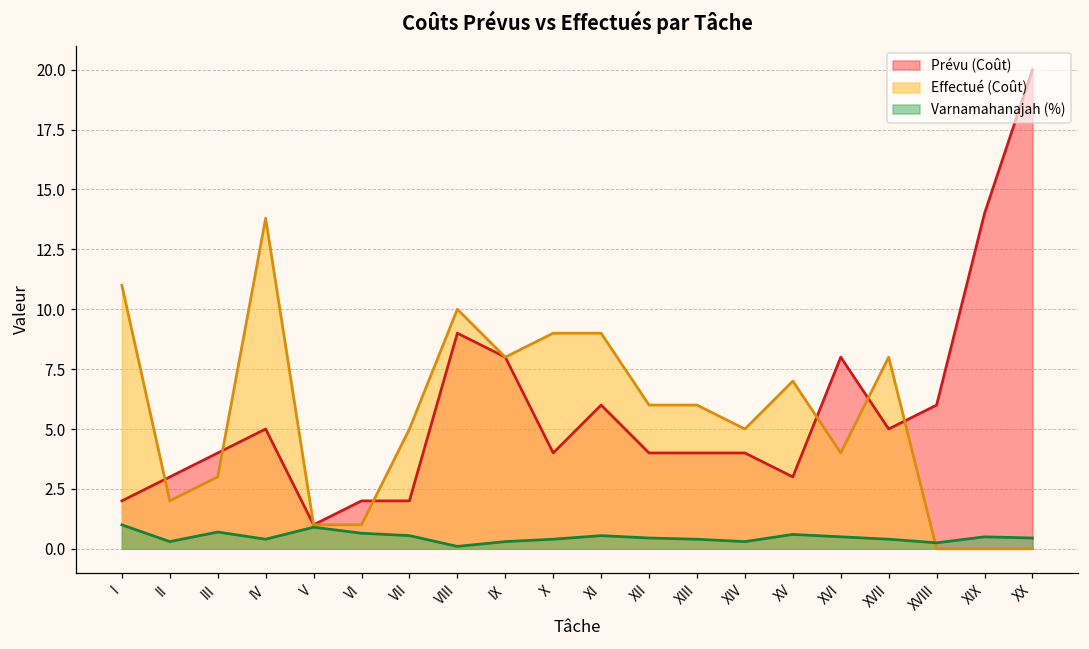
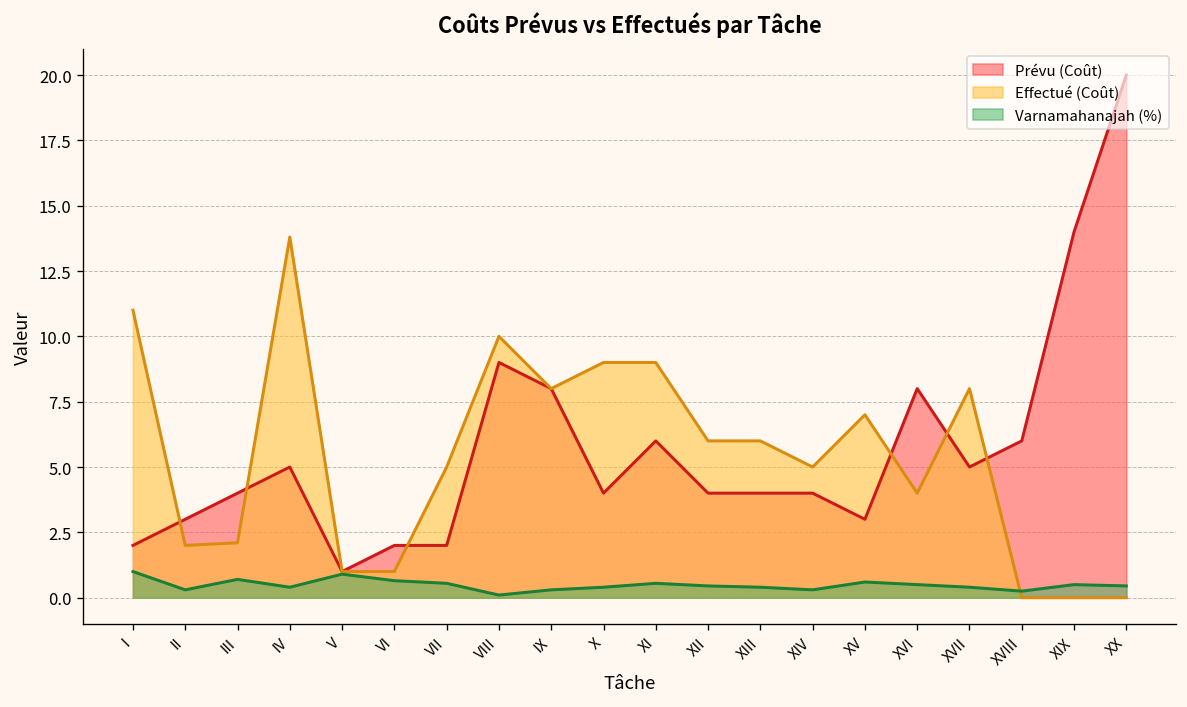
Effectué (Coût), III: 3.0 -> 2.1
